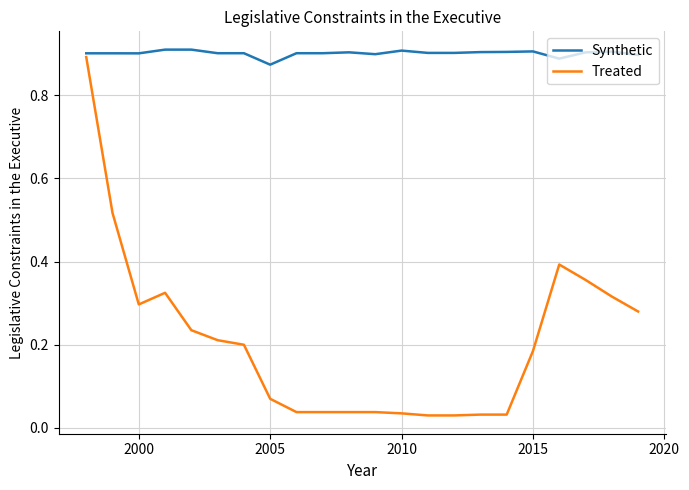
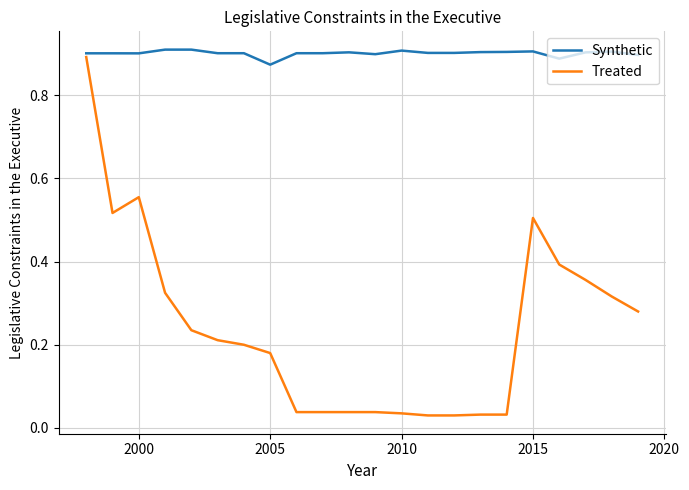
Treated, 2000: 0.30 -> 0.56
Treated, 2005: 0.07 -> 0.18
Treated, 2015: 0.19 -> 0.51
